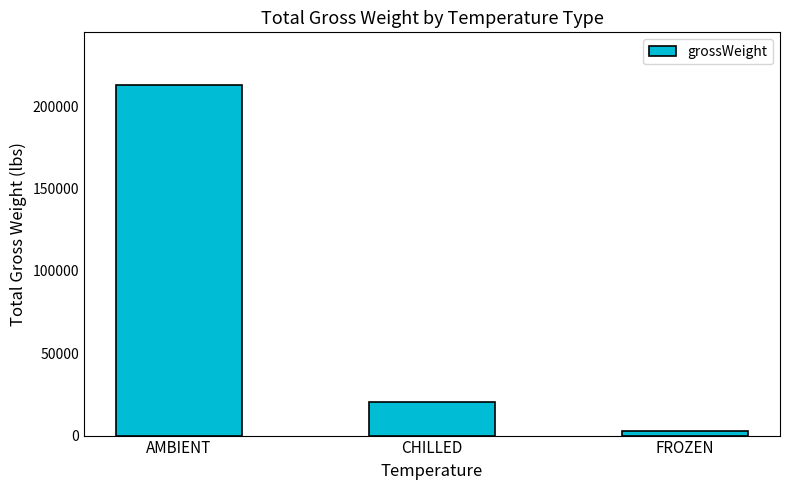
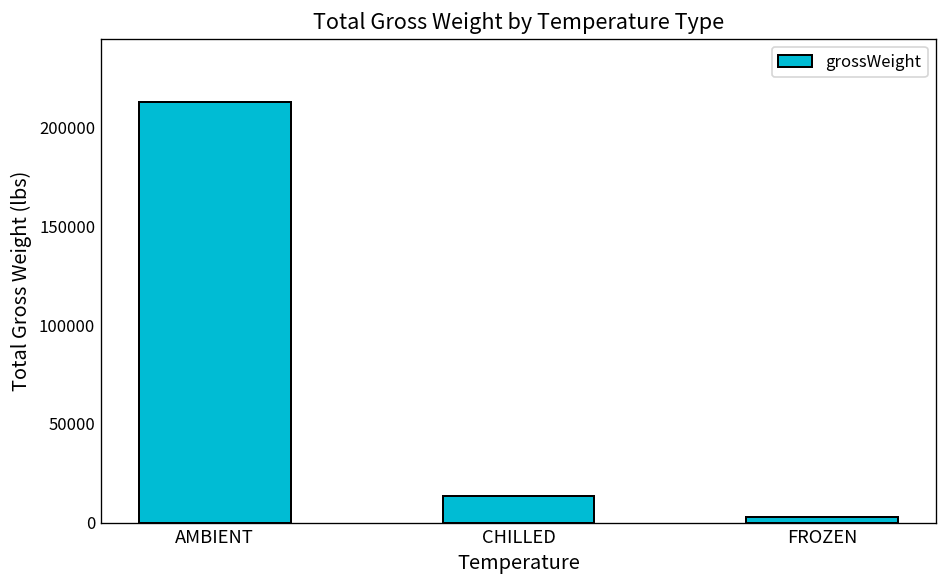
CHILLED: 20000 -> 14000
